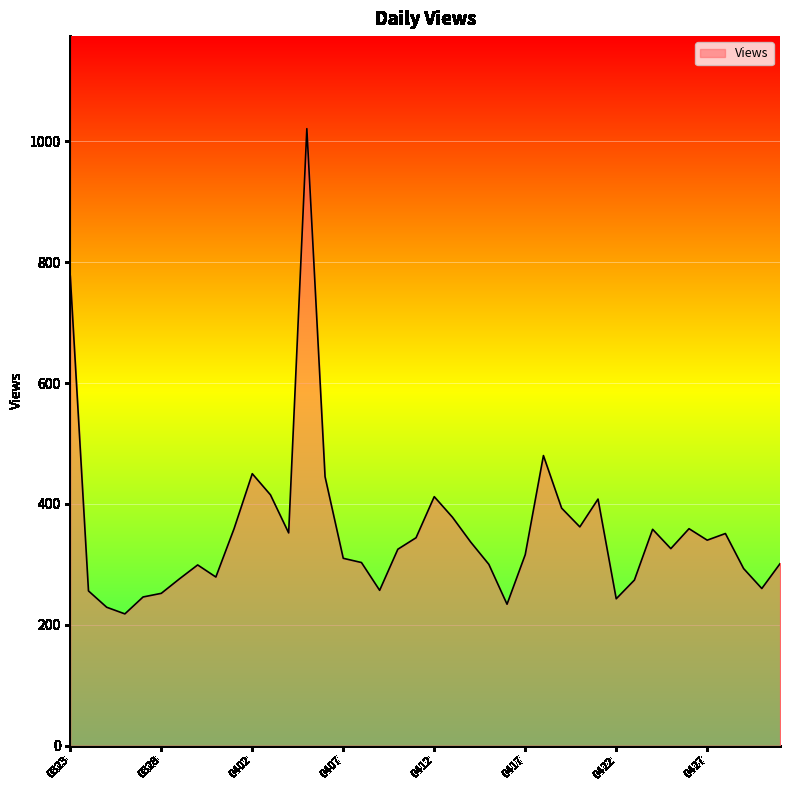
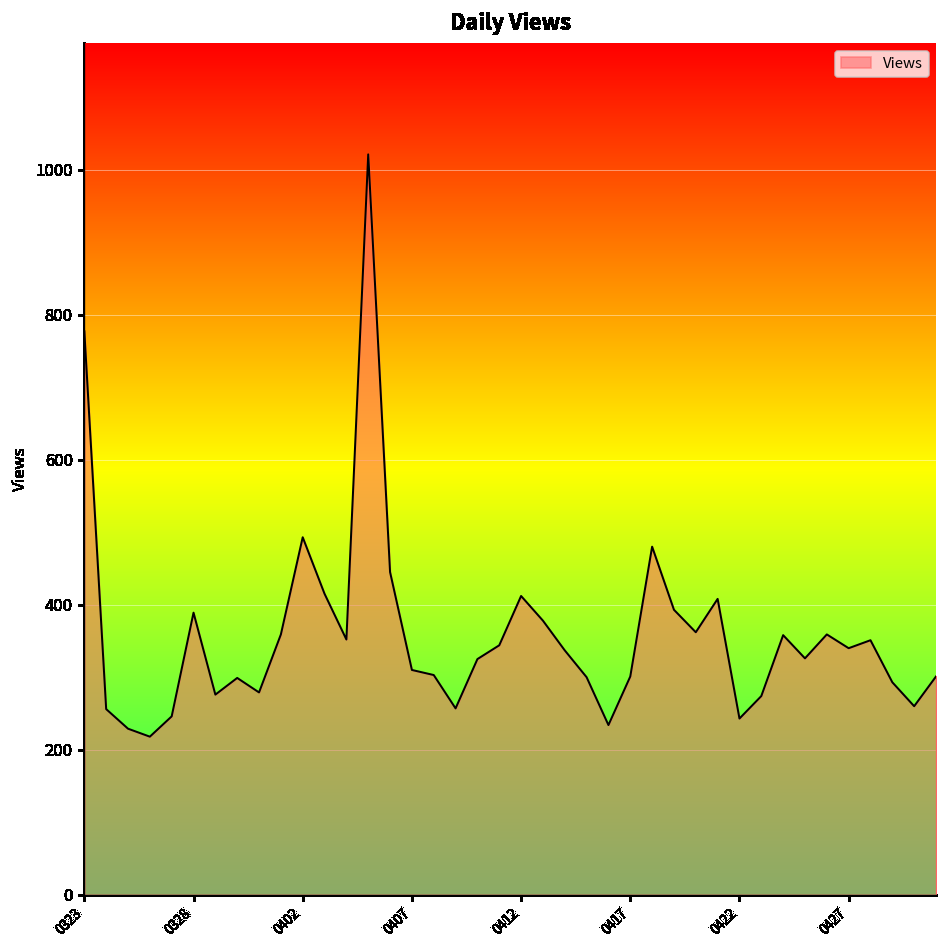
0328: 250 -> 390
0402: 450 -> 490
0417: 320 -> 300
